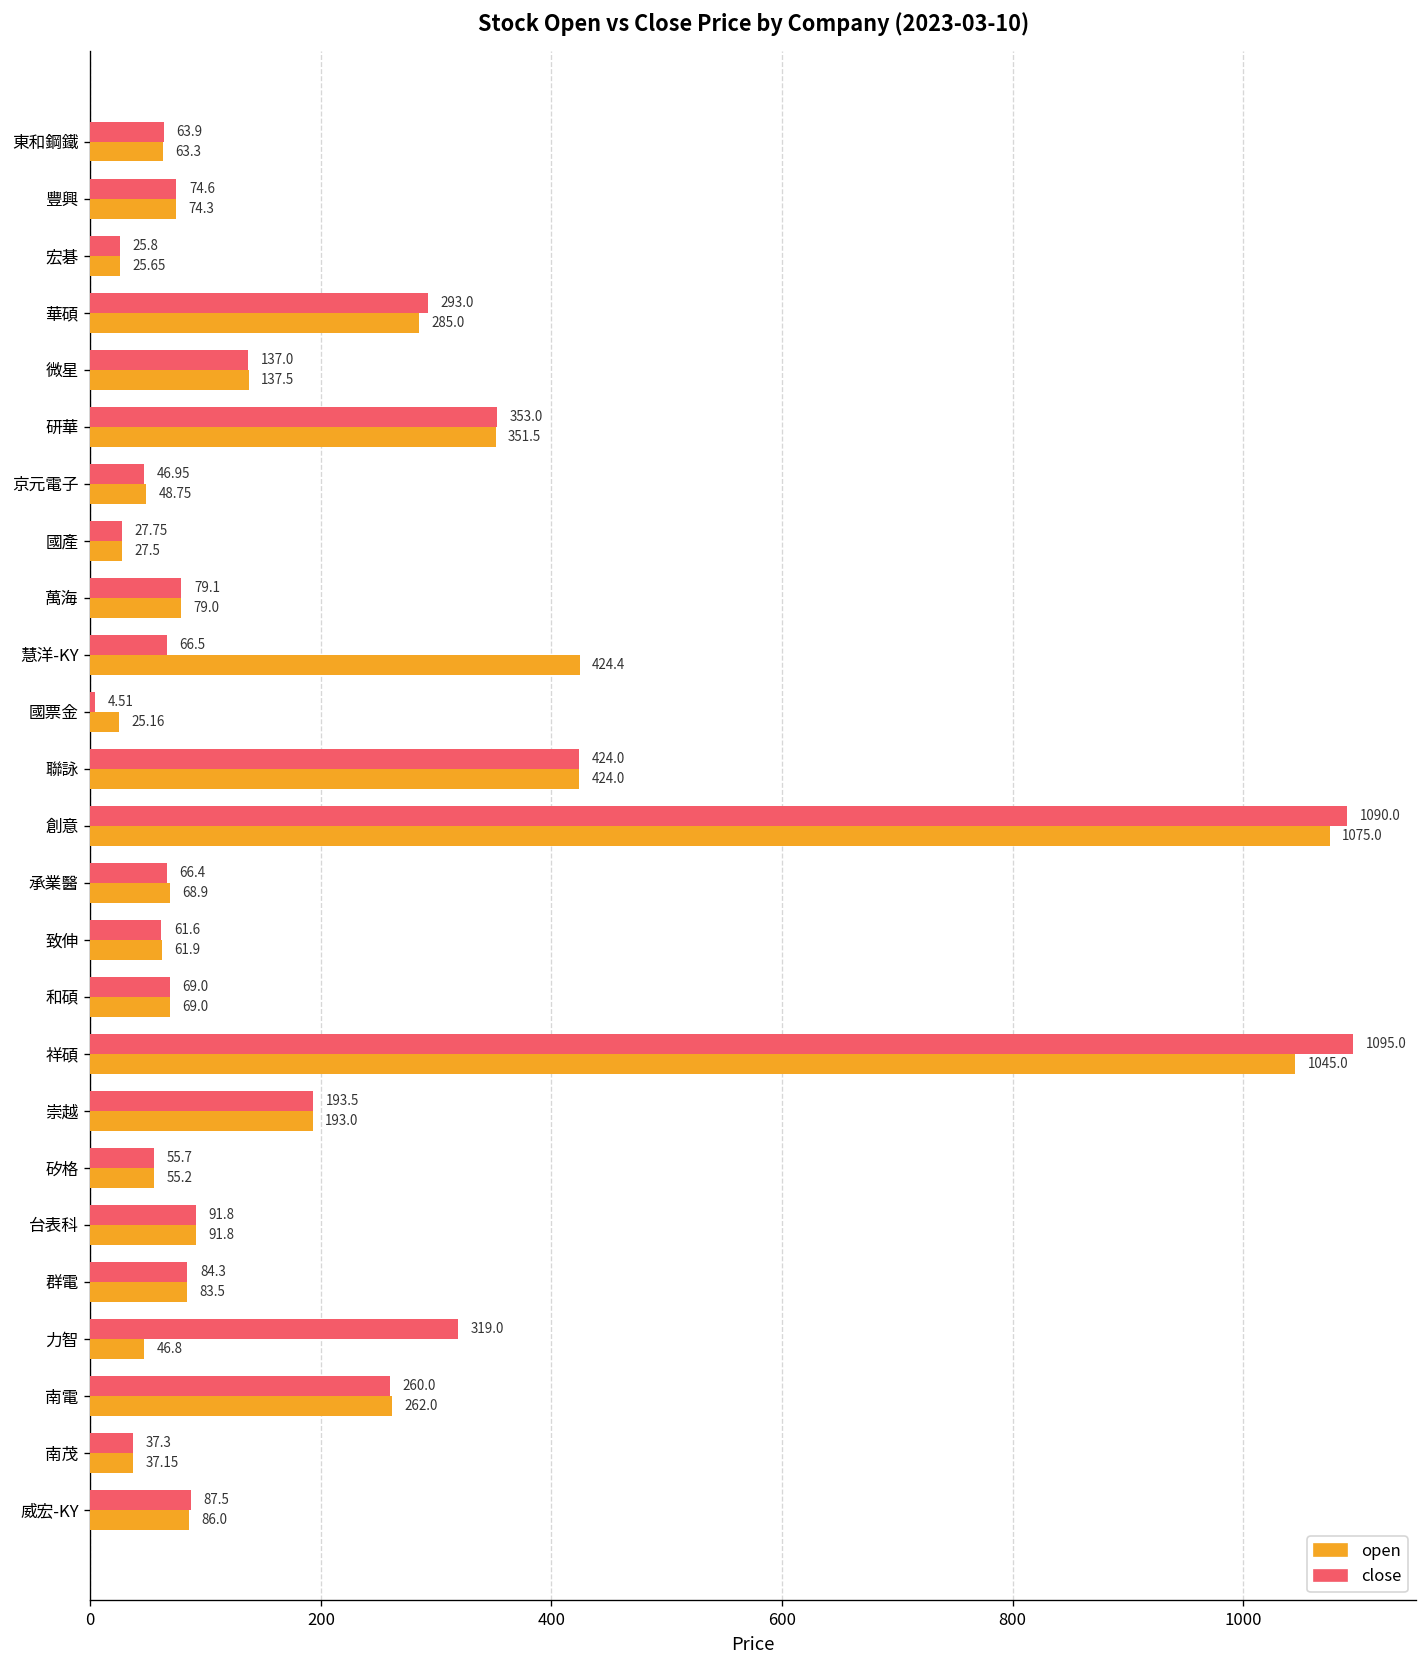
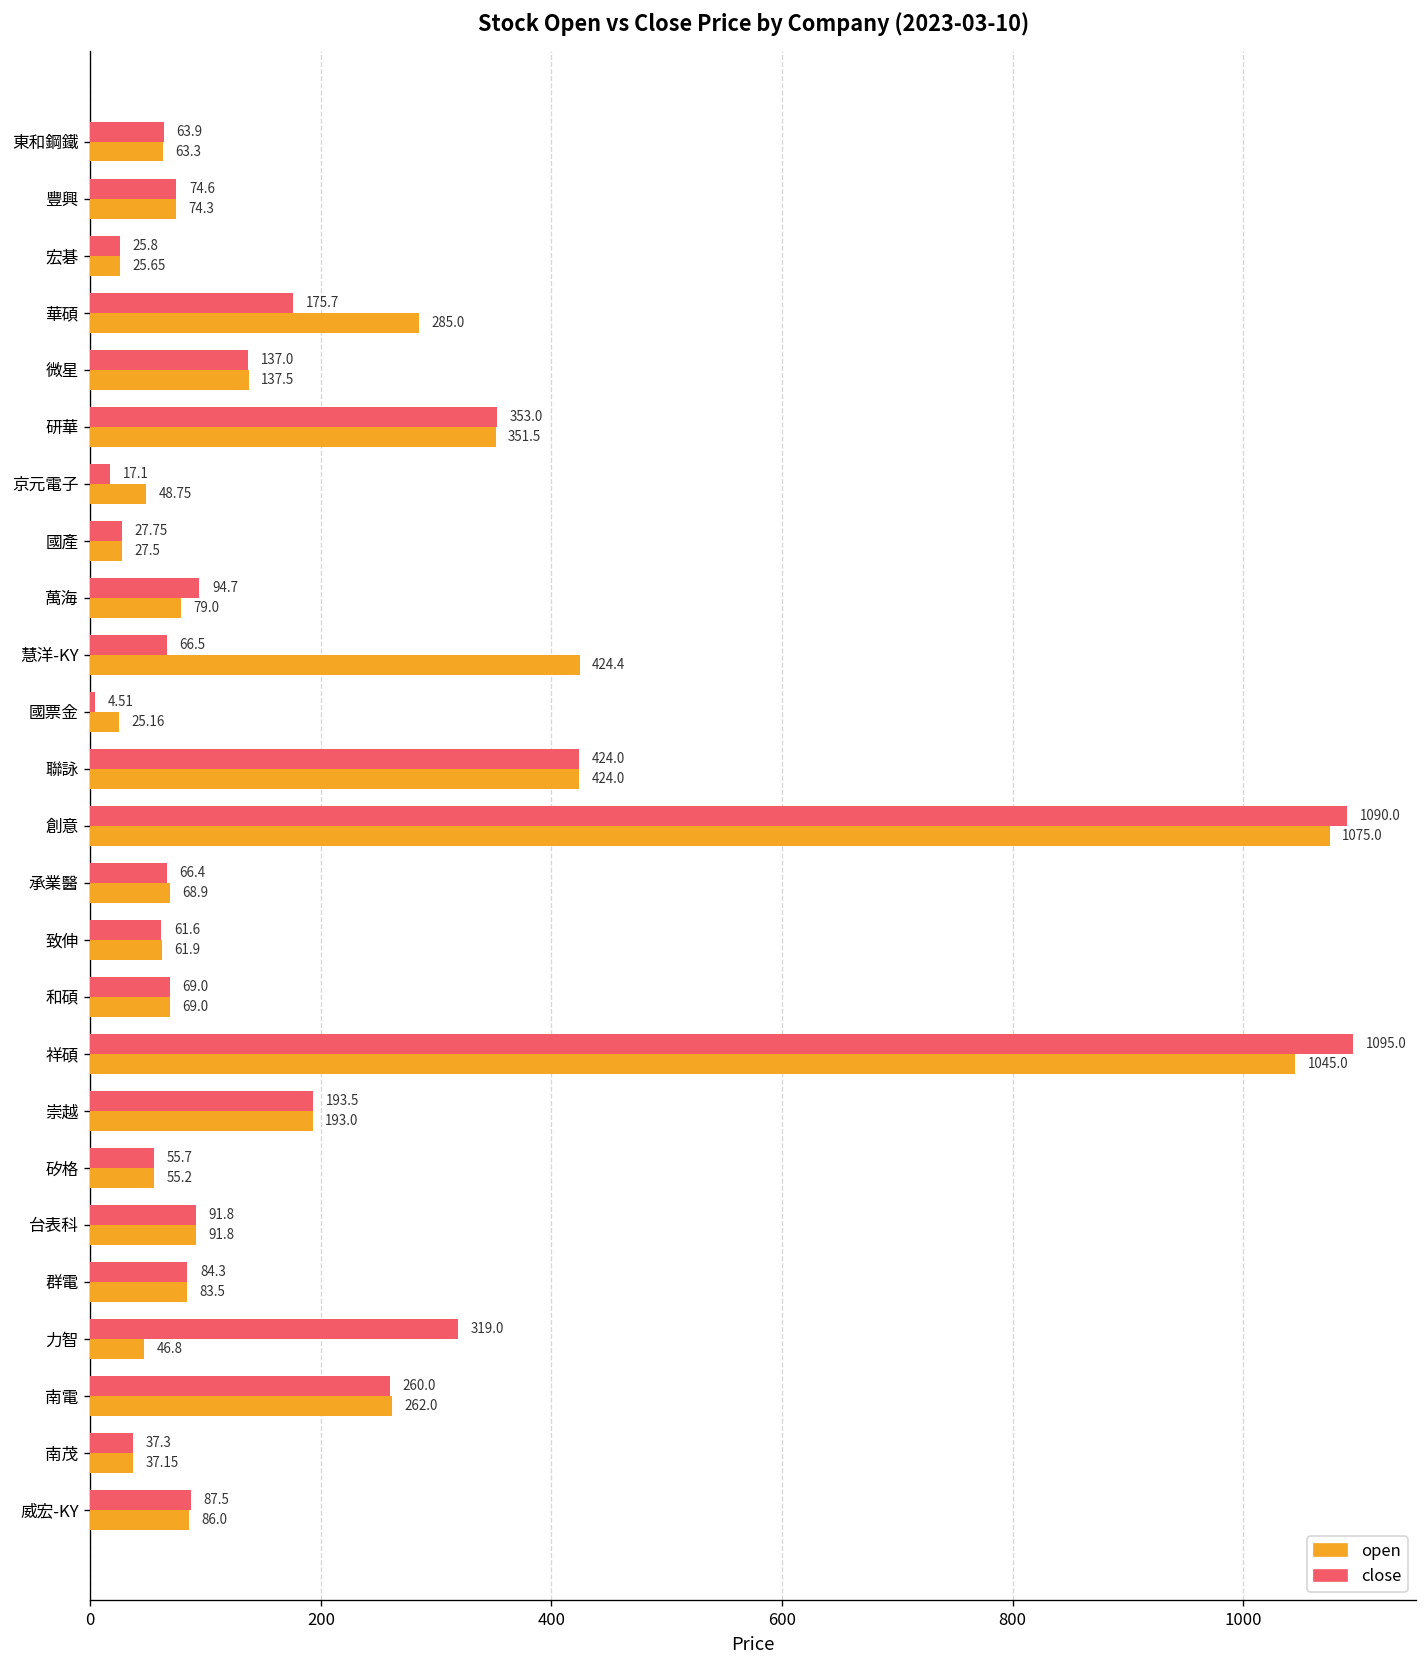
close, 華碩: 293.0 -> 175.7
close, 京元電子: 46.95 -> 17.1
close, 萬海: 79.1 -> 94.7
